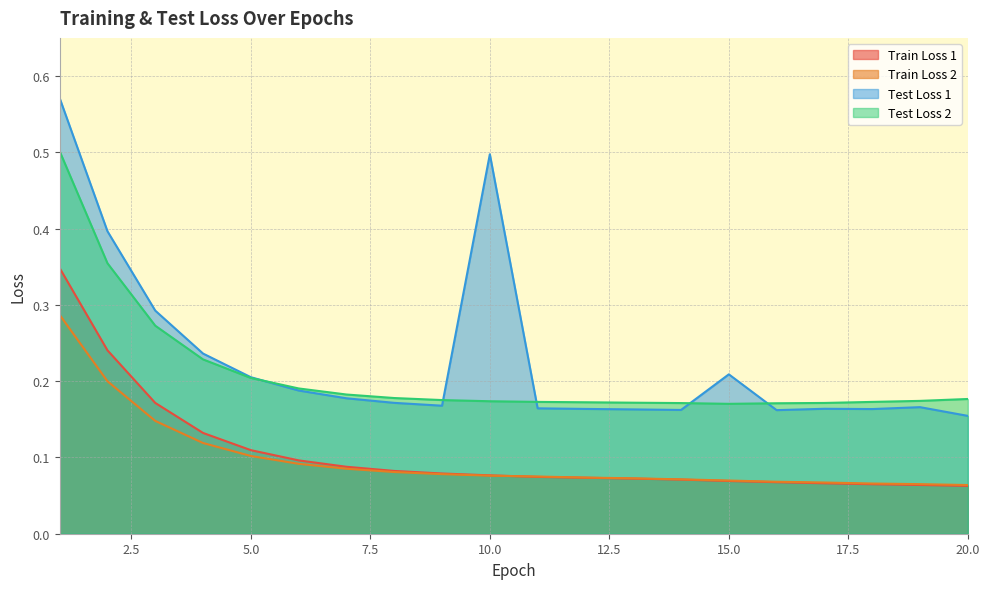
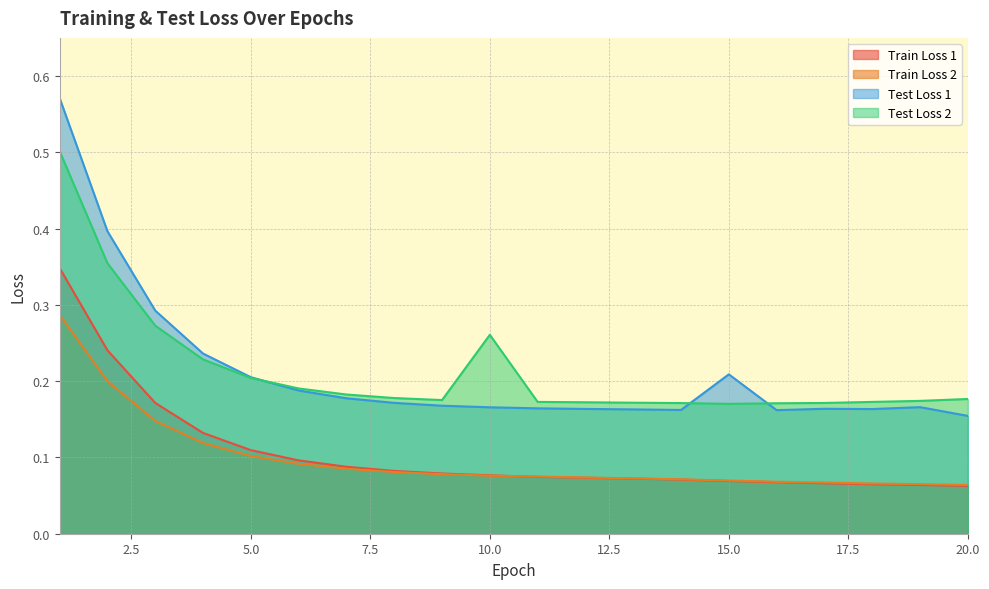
Test Loss 1, 10.0: 0.50 -> 0.17
Test Loss 2, 10.0: 0.17 -> 0.26
